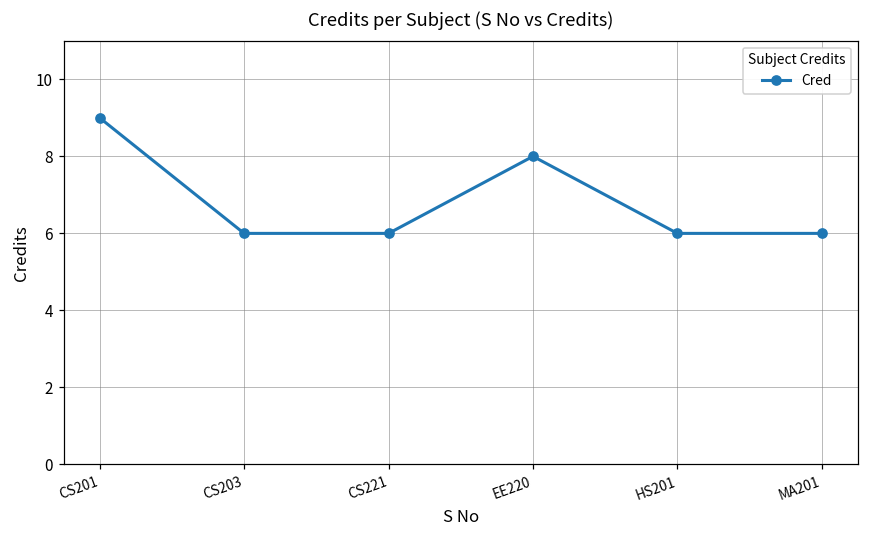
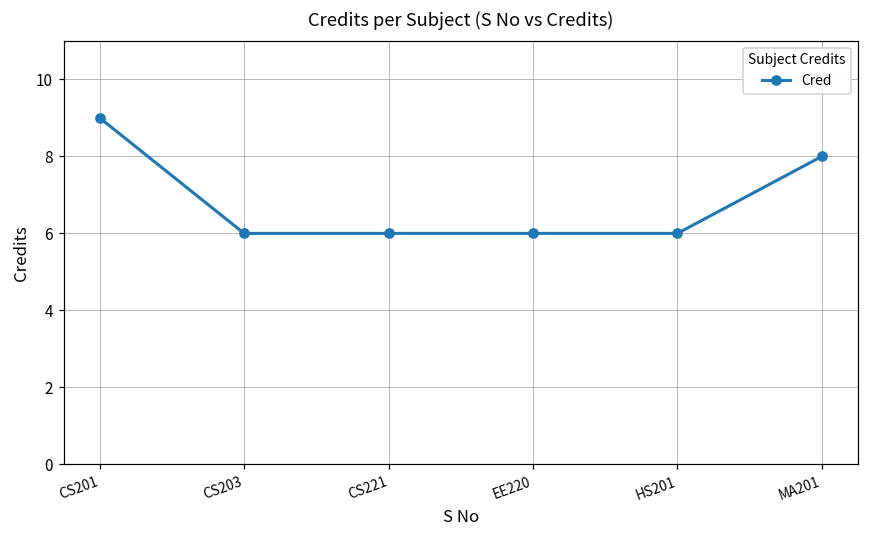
EE220: 8 -> 6
MA201: 6 -> 8
